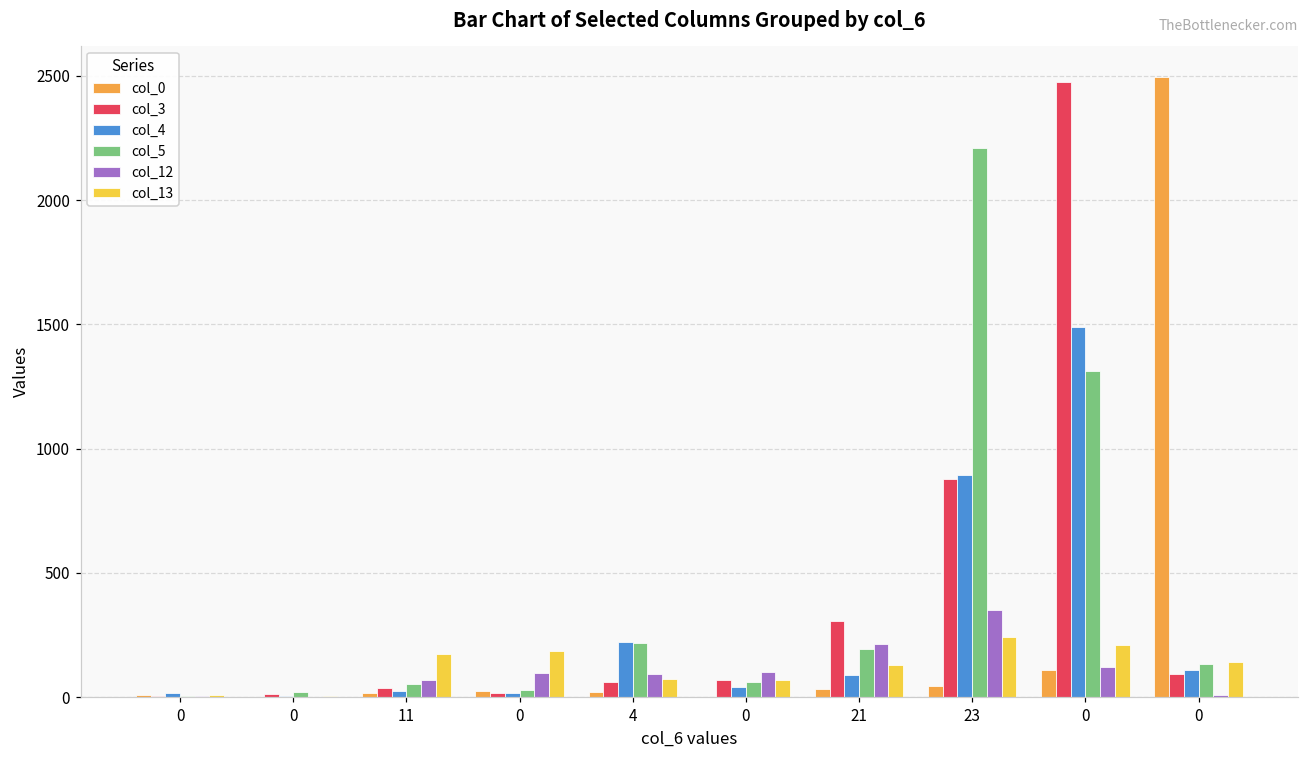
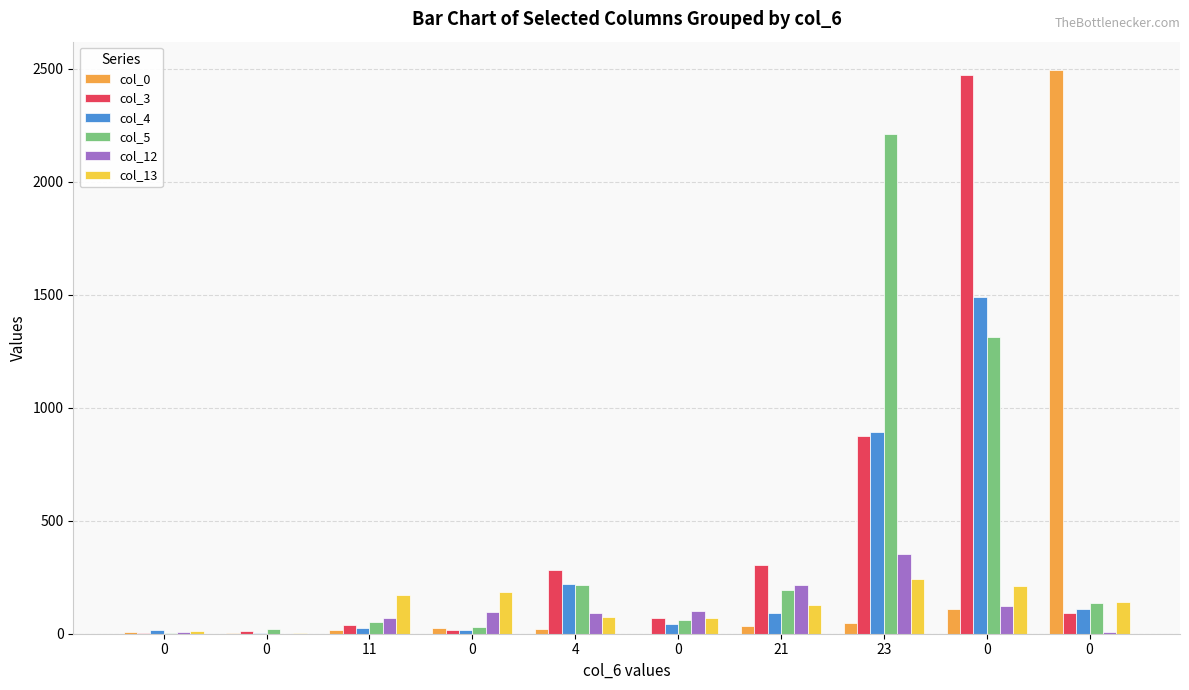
col_3, 4: 60 -> 280
